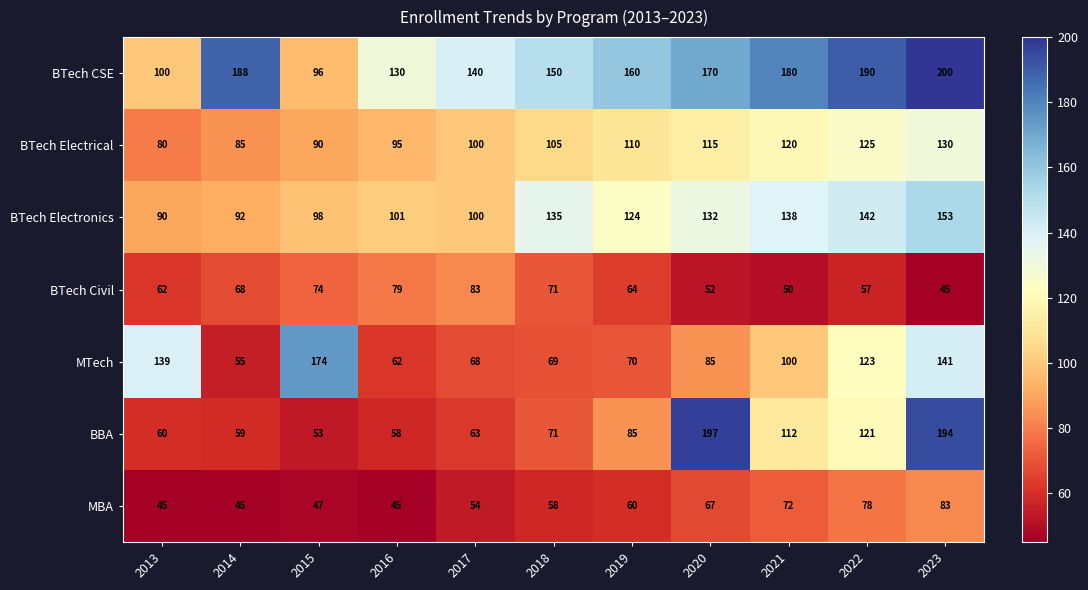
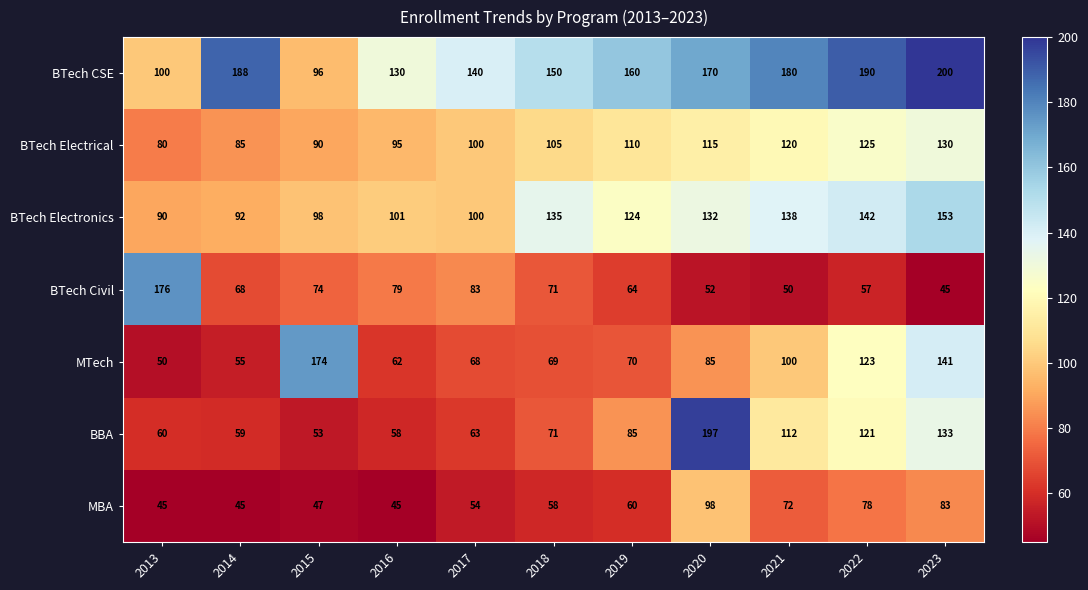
BTech Civil, 2013: 62 -> 176
MTech, 2013: 139 -> 50
BBA, 2023: 194 -> 133
MBA, 2020: 67 -> 98
